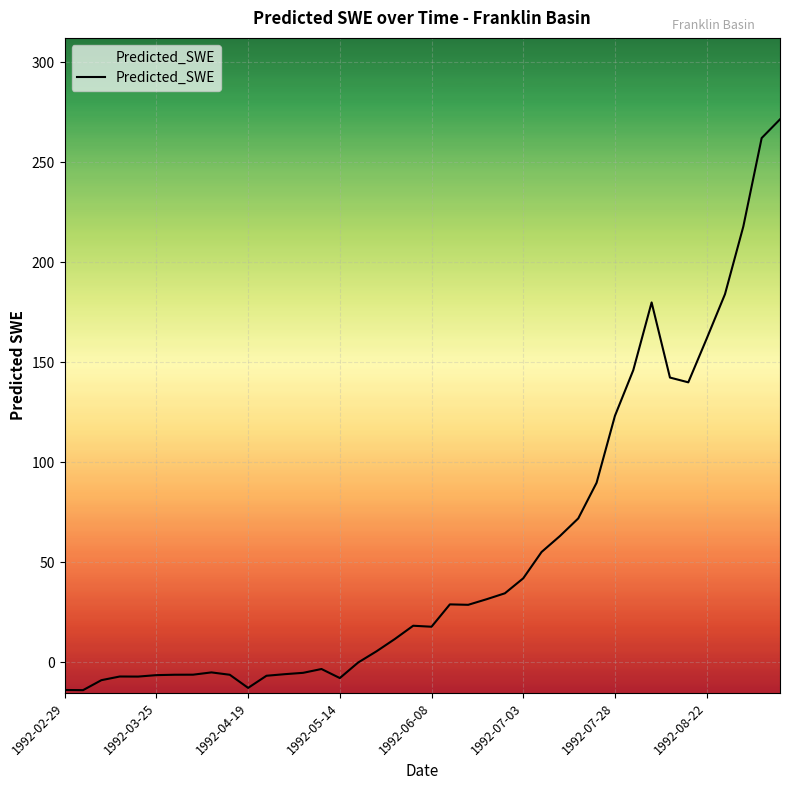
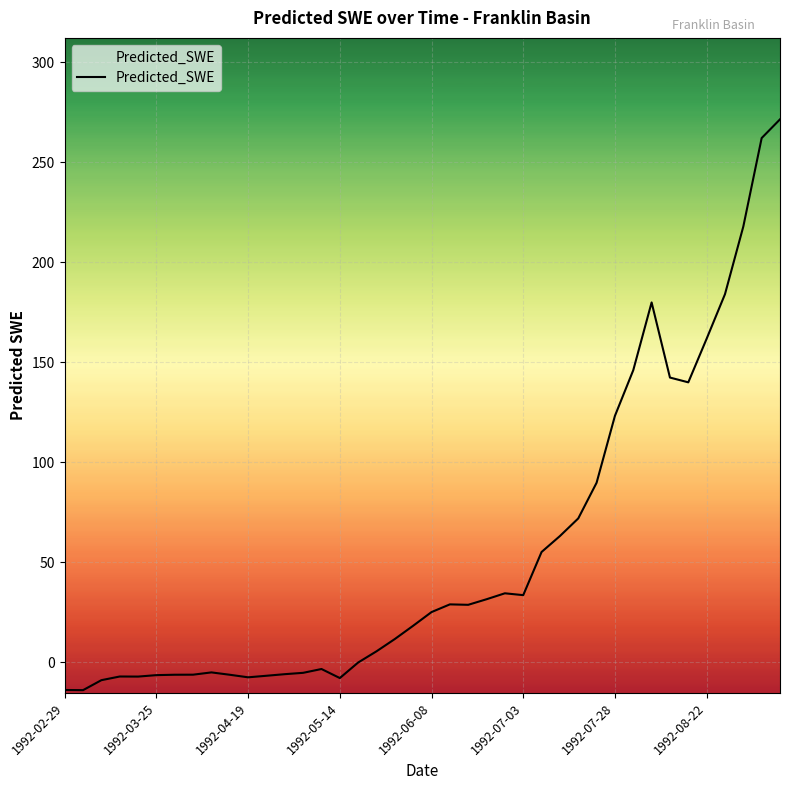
1992-04-19: -13 -> -7
1992-06-08: 18 -> 25
1992-07-03: 42 -> 34
